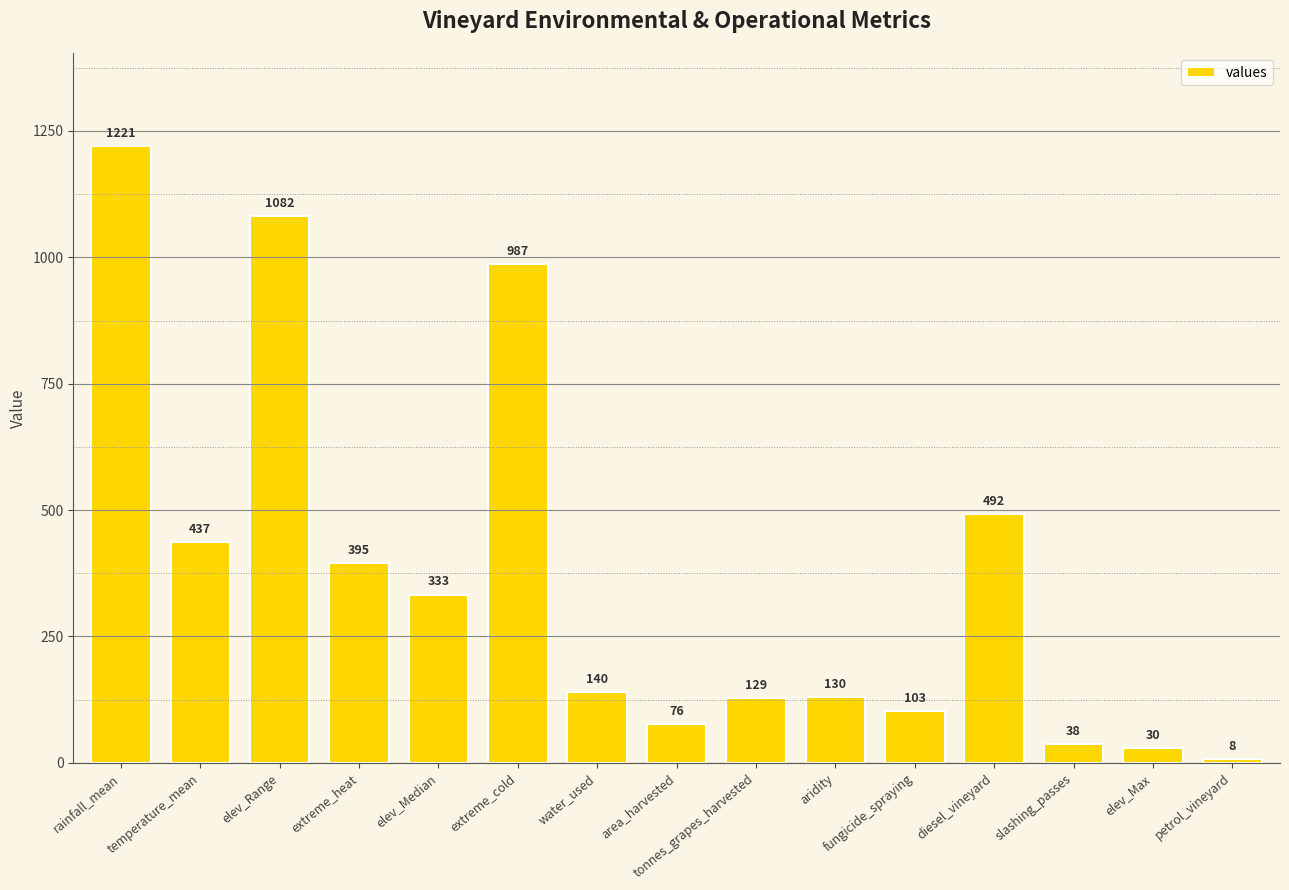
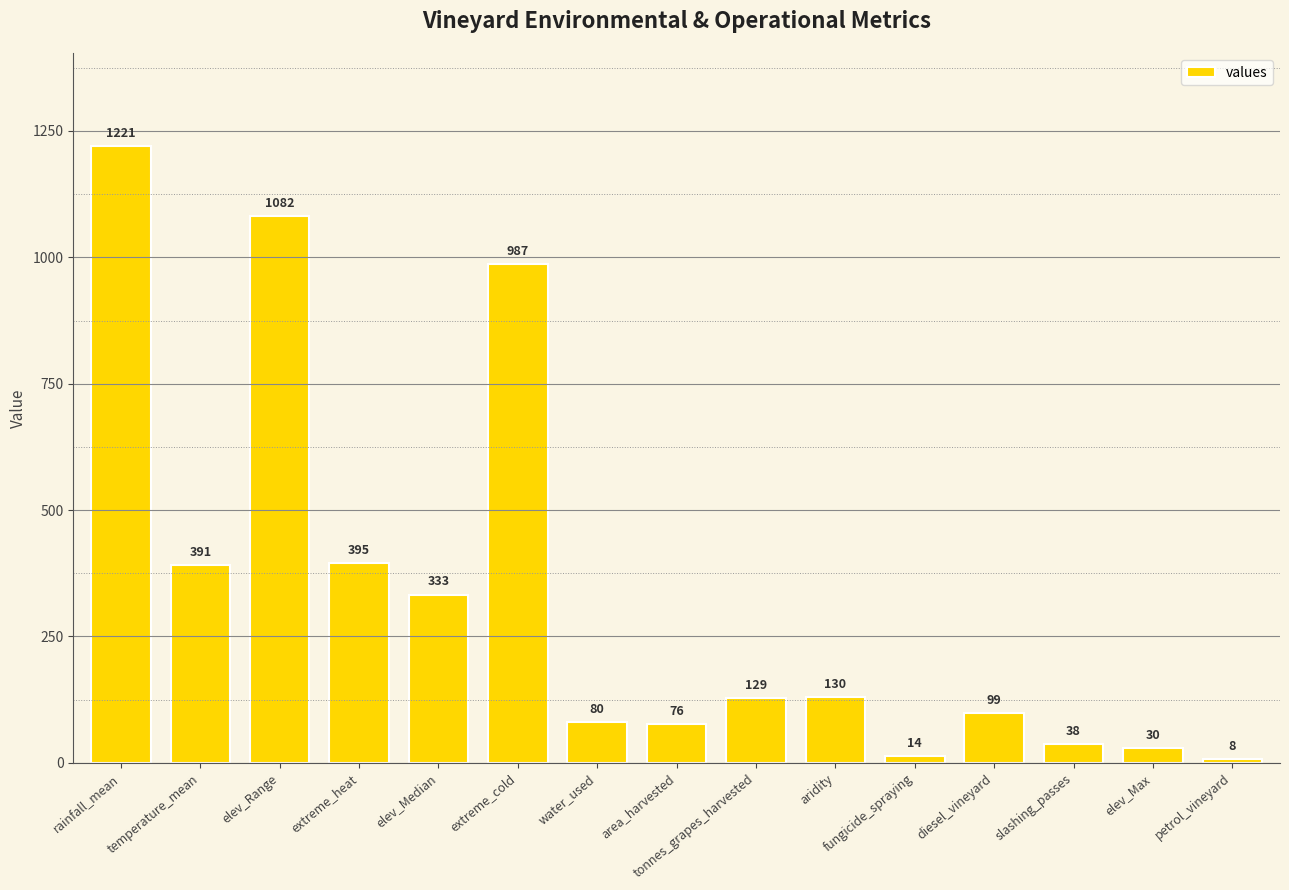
temperature_mean: 437 -> 391
water_used: 140 -> 80
fungicide_spraying: 103 -> 14
diesel_vineyard: 492 -> 99
